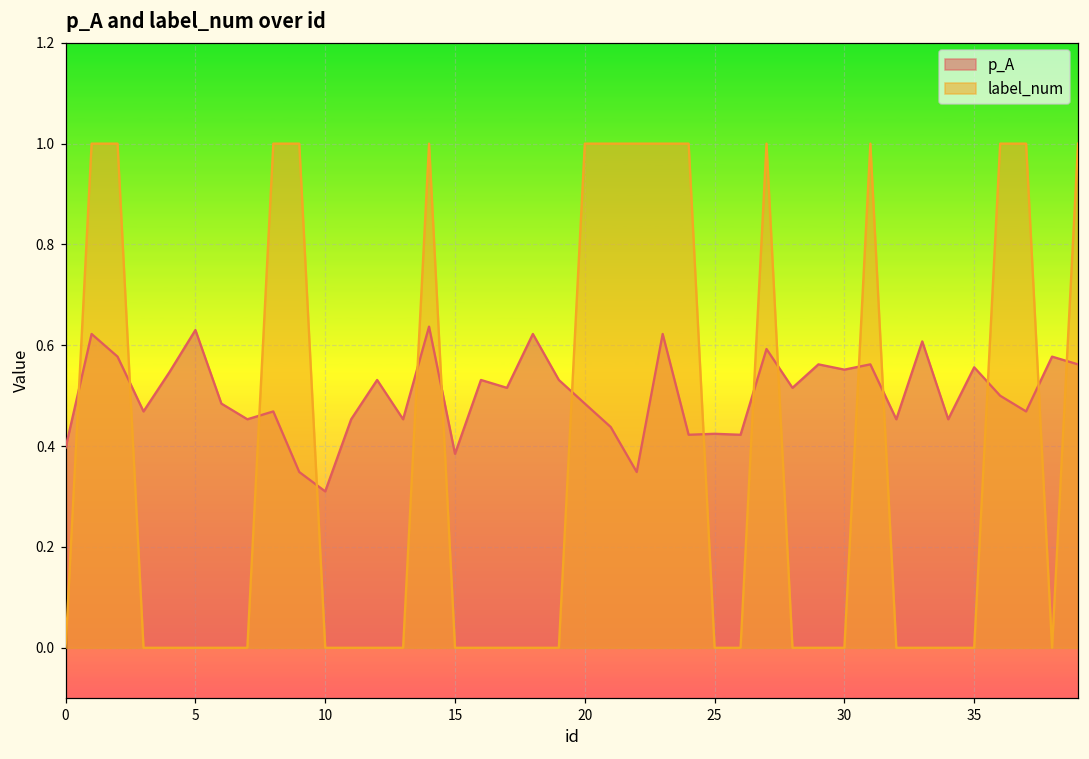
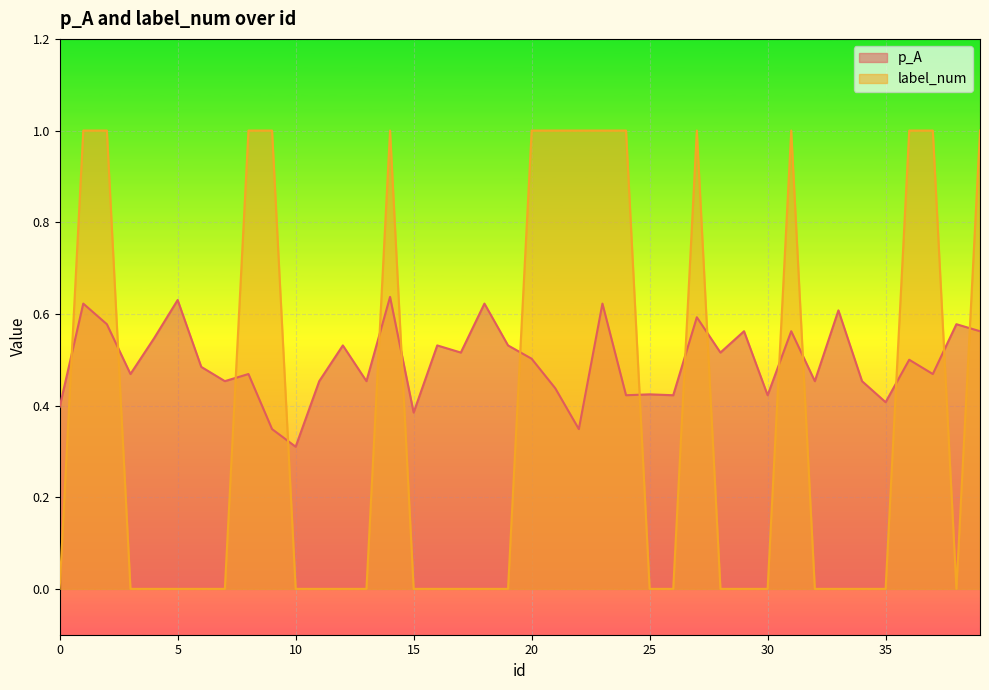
p_A, 20: 0.48 -> 0.50
p_A, 30: 0.55 -> 0.42
p_A, 35: 0.56 -> 0.41
